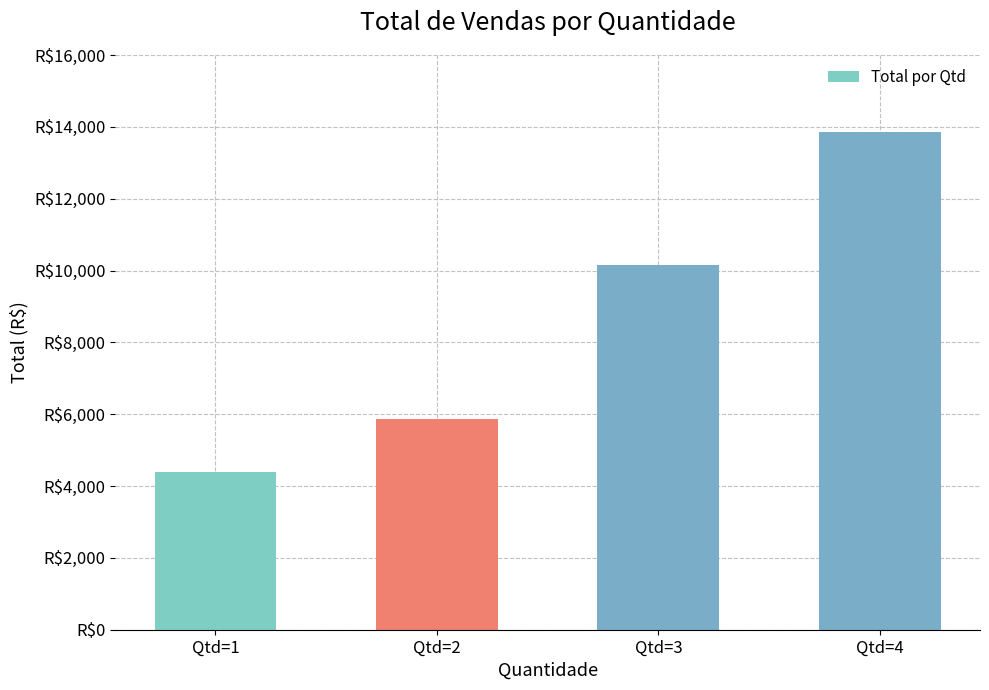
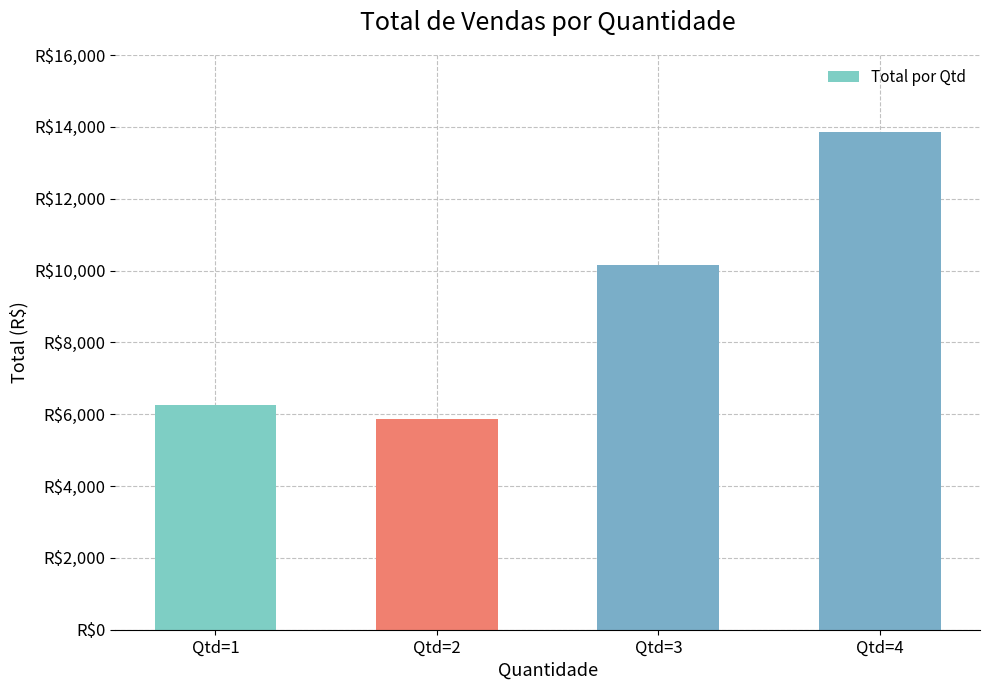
Qtd=1: R$4,400 -> R$6,200
